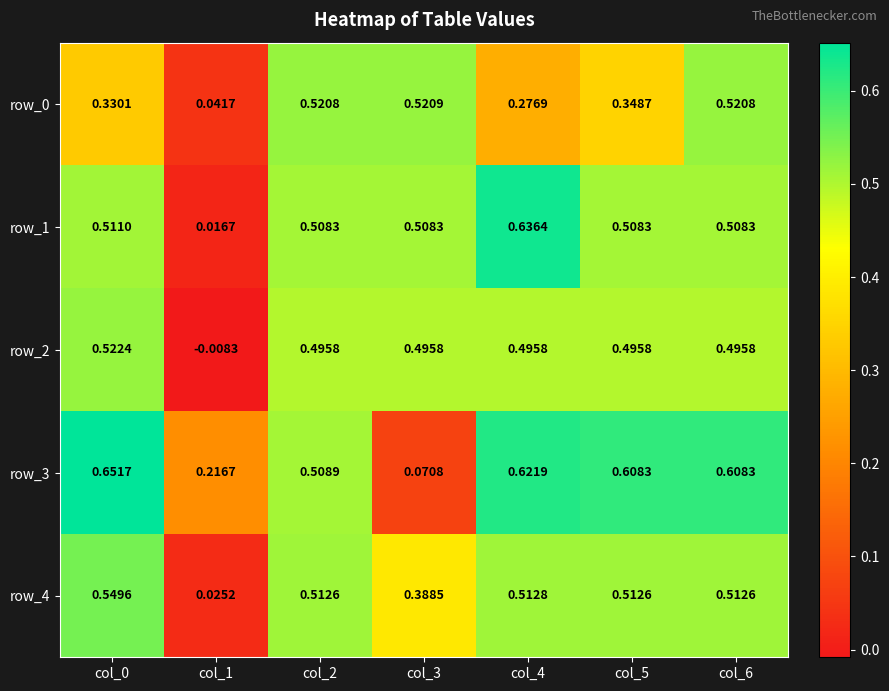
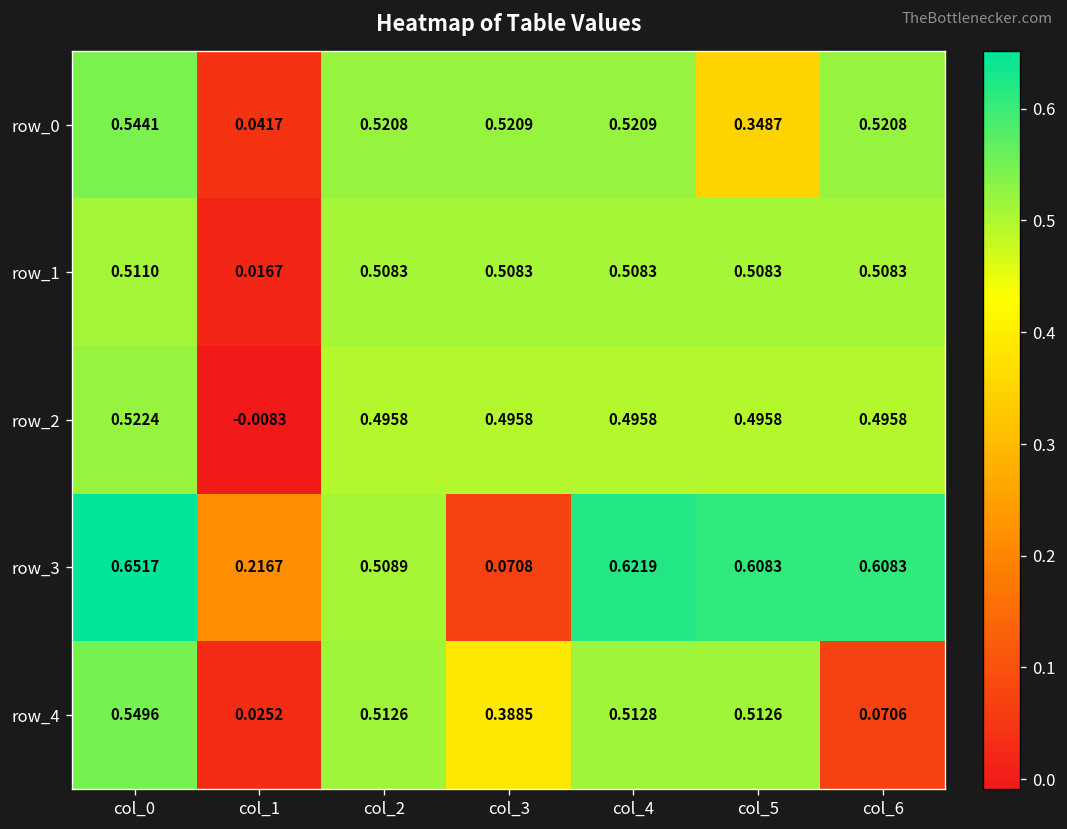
row_0, col_0: 0.3301 -> 0.5441
row_0, col_4: 0.2769 -> 0.5209
row_1, col_4: 0.6364 -> 0.5083
row_4, col_6: 0.5126 -> 0.0706
